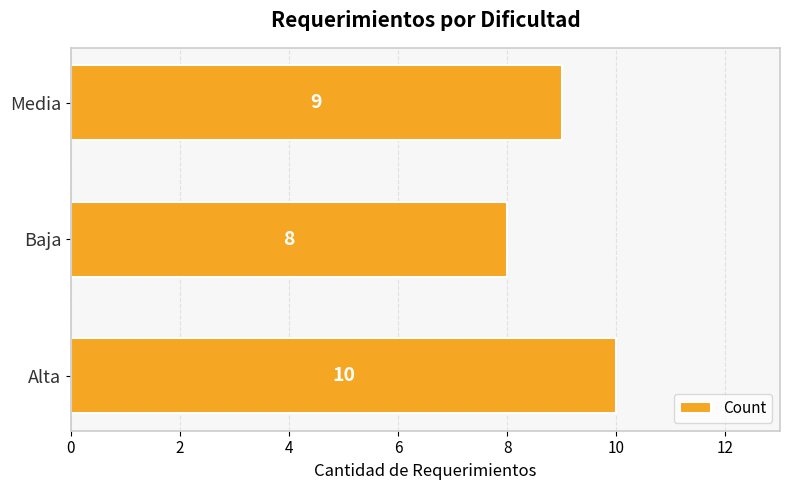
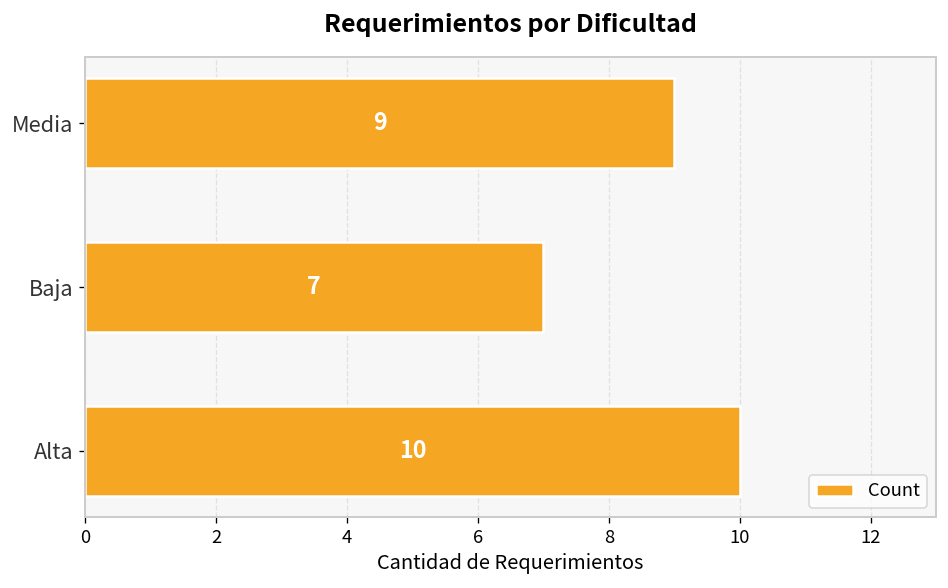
Baja: 8 -> 7
